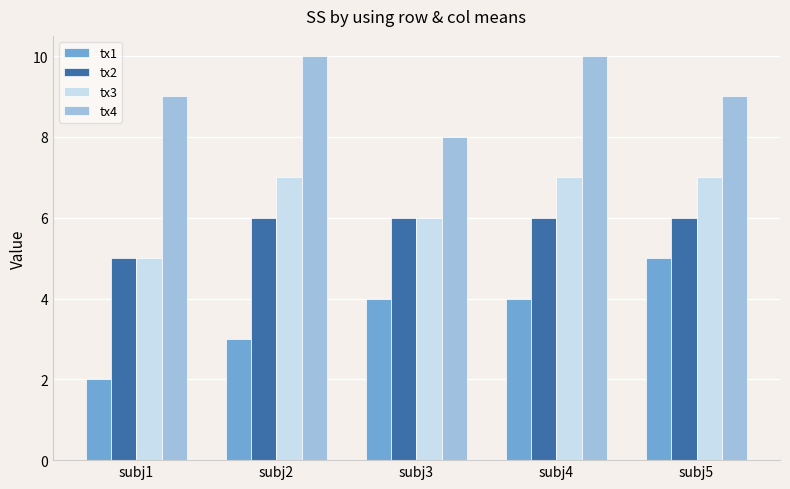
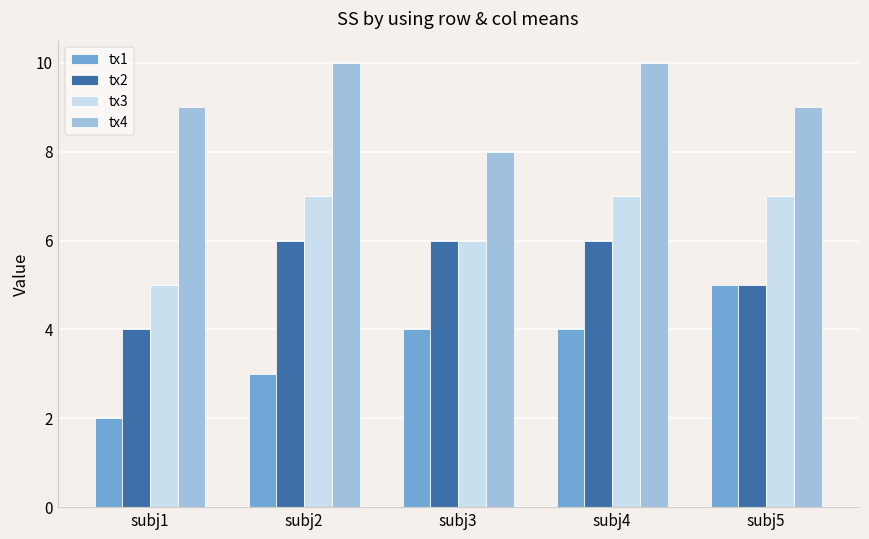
tx2, subj1: 5 -> 4
tx2, subj5: 6 -> 5
